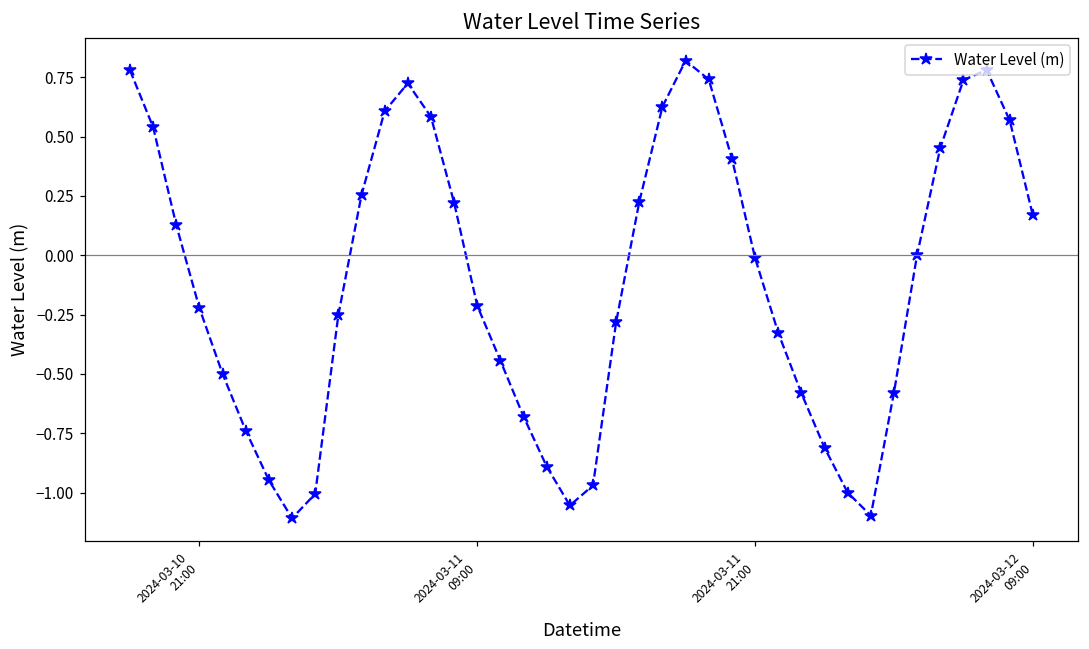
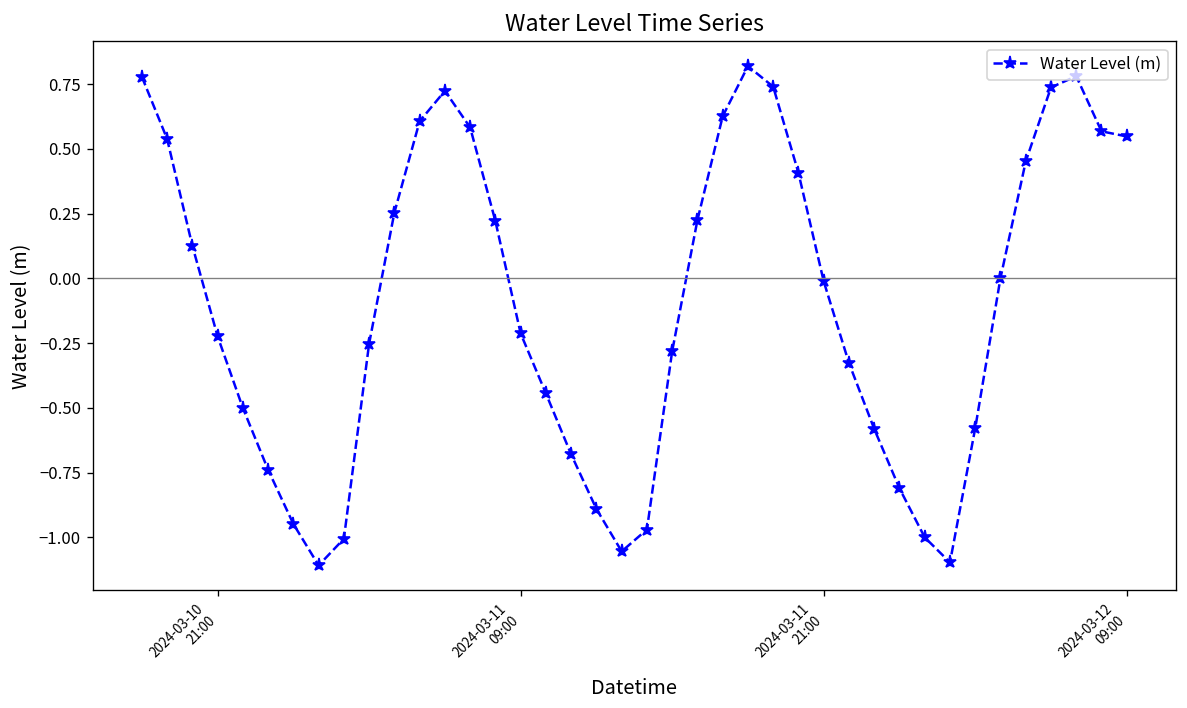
2024-03-12 09:00: 0.17 -> 0.55
